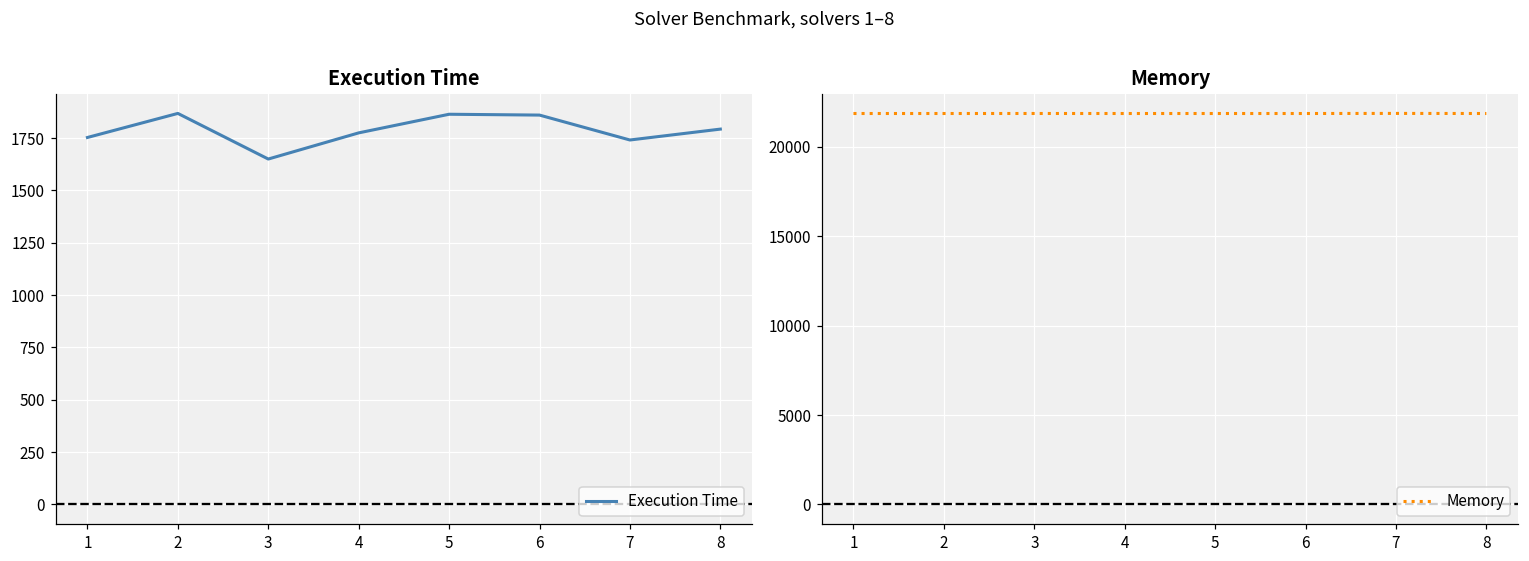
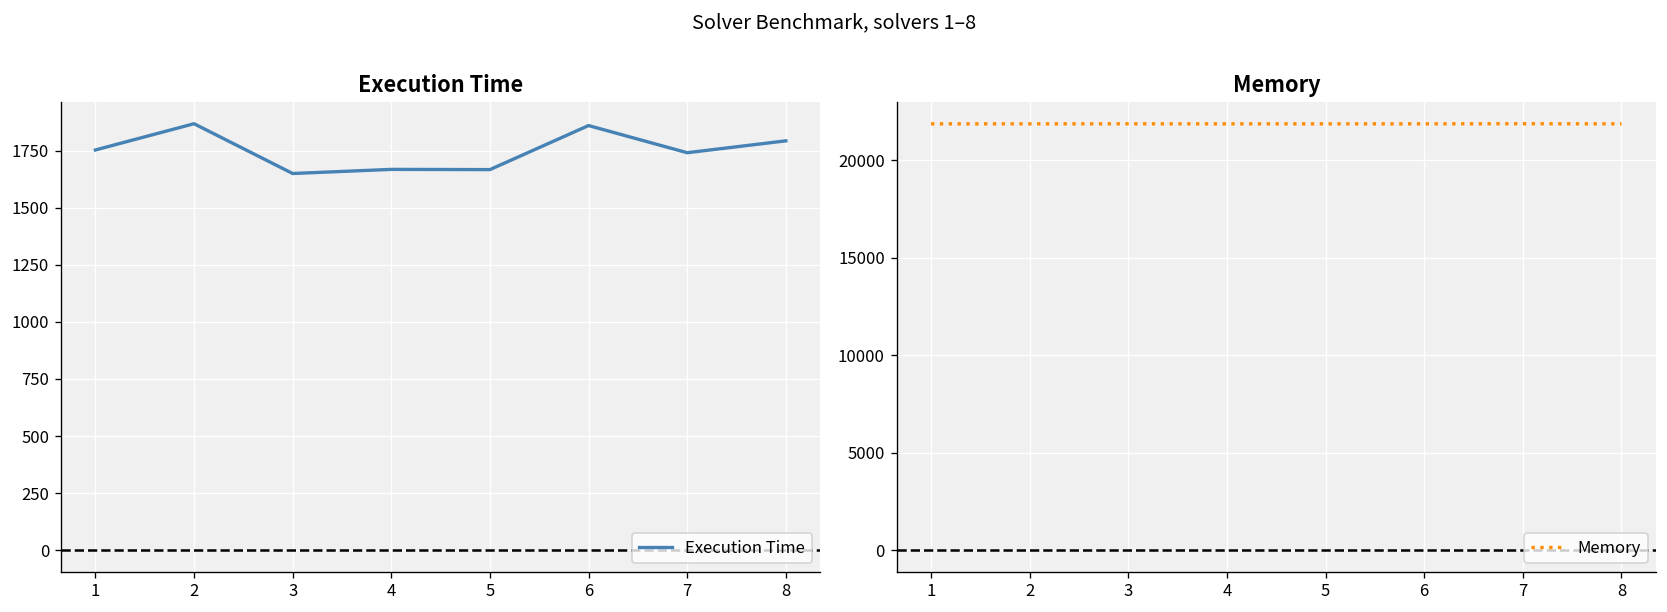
Execution Time, 4: 1780 -> 1670
Execution Time, 5: 1860 -> 1670
